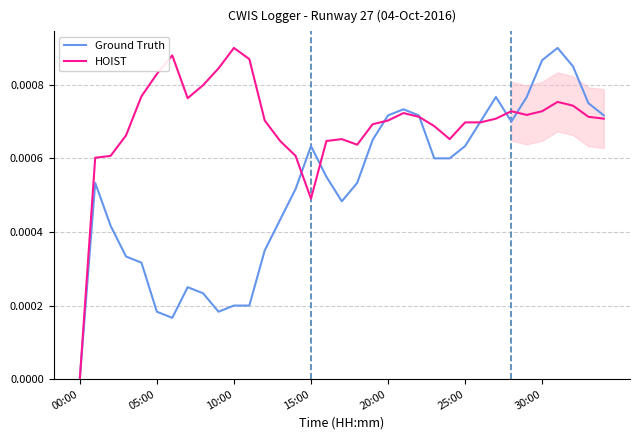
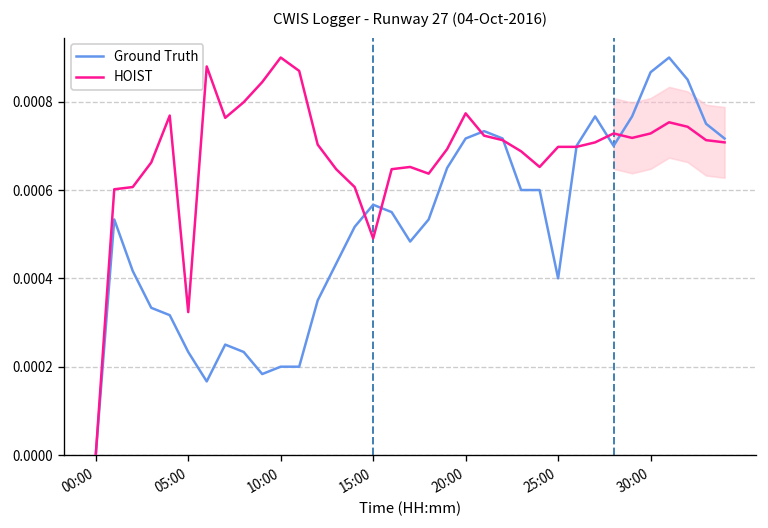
Ground Truth, 05:00: 0.00018 -> 0.00023
HOIST, 05:00: 0.00083 -> 0.00032
Ground Truth, 15:00: 0.00063 -> 0.00057
HOIST, 20:00: 0.00070 -> 0.00077
Ground Truth, 25:00: 0.00063 -> 0.00040
